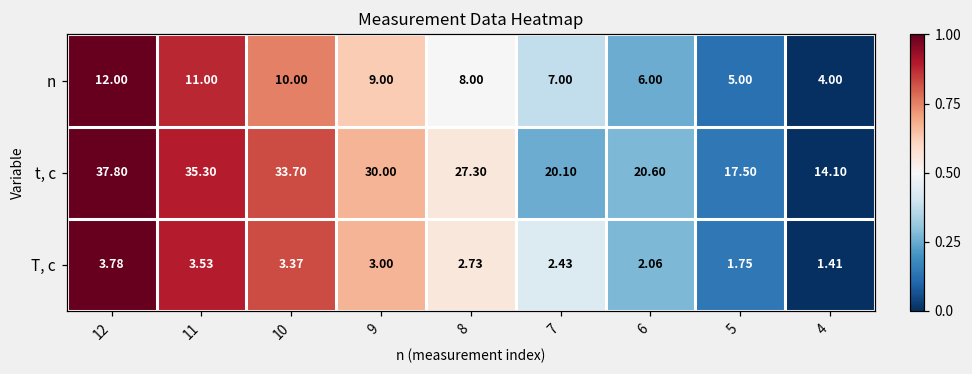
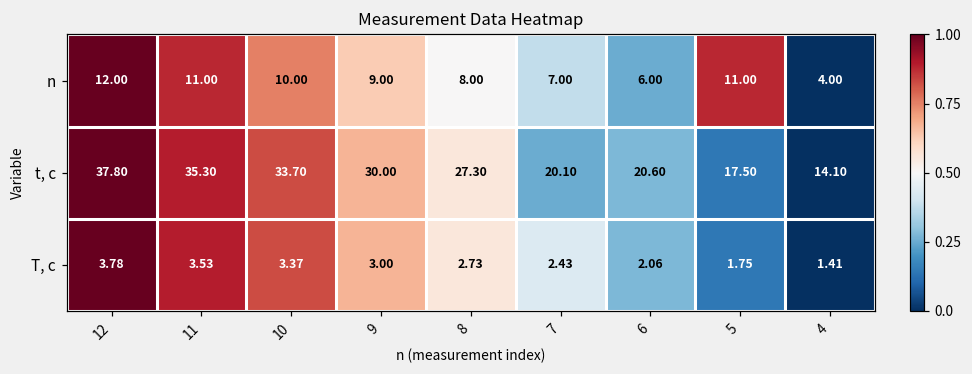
n, 5: 5.00 -> 11.00
